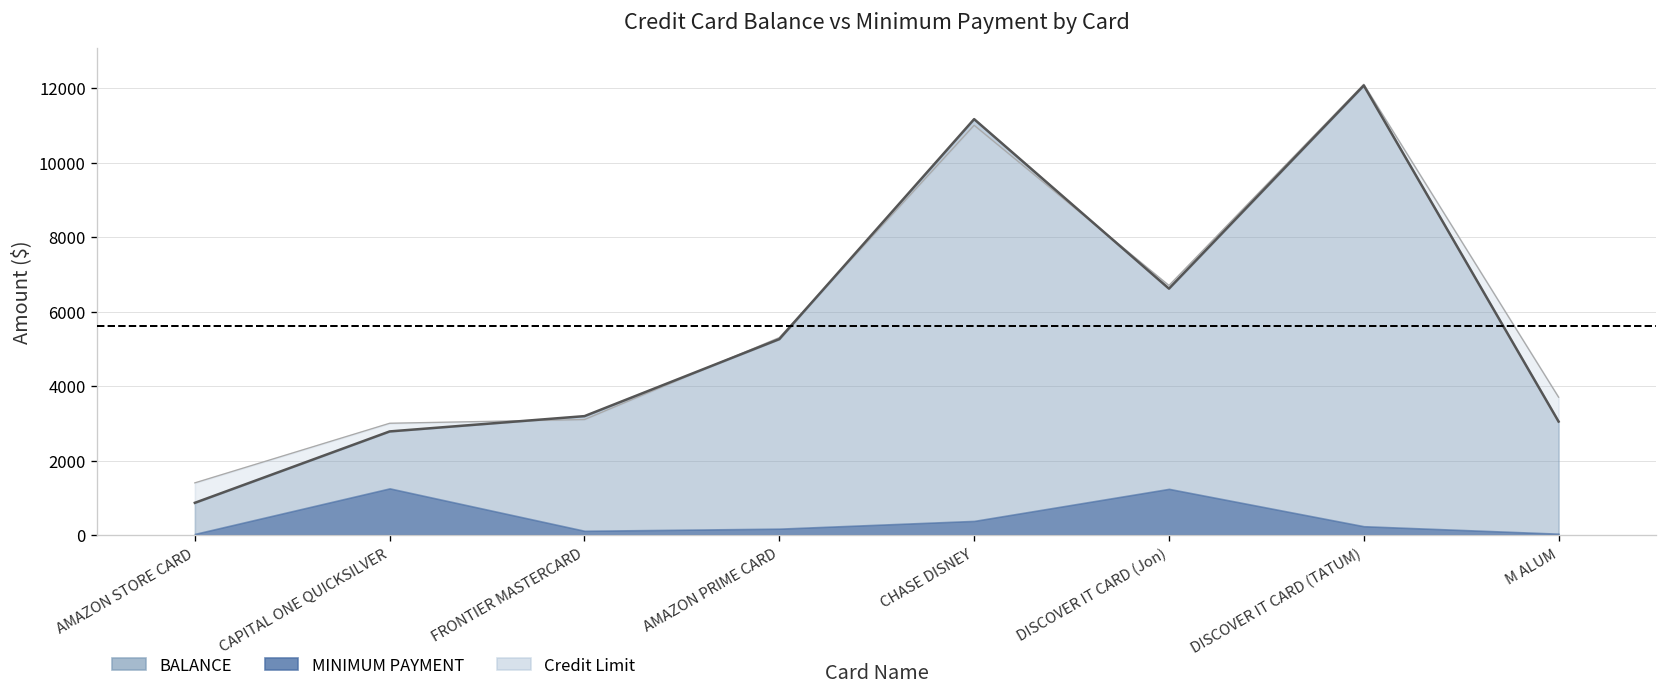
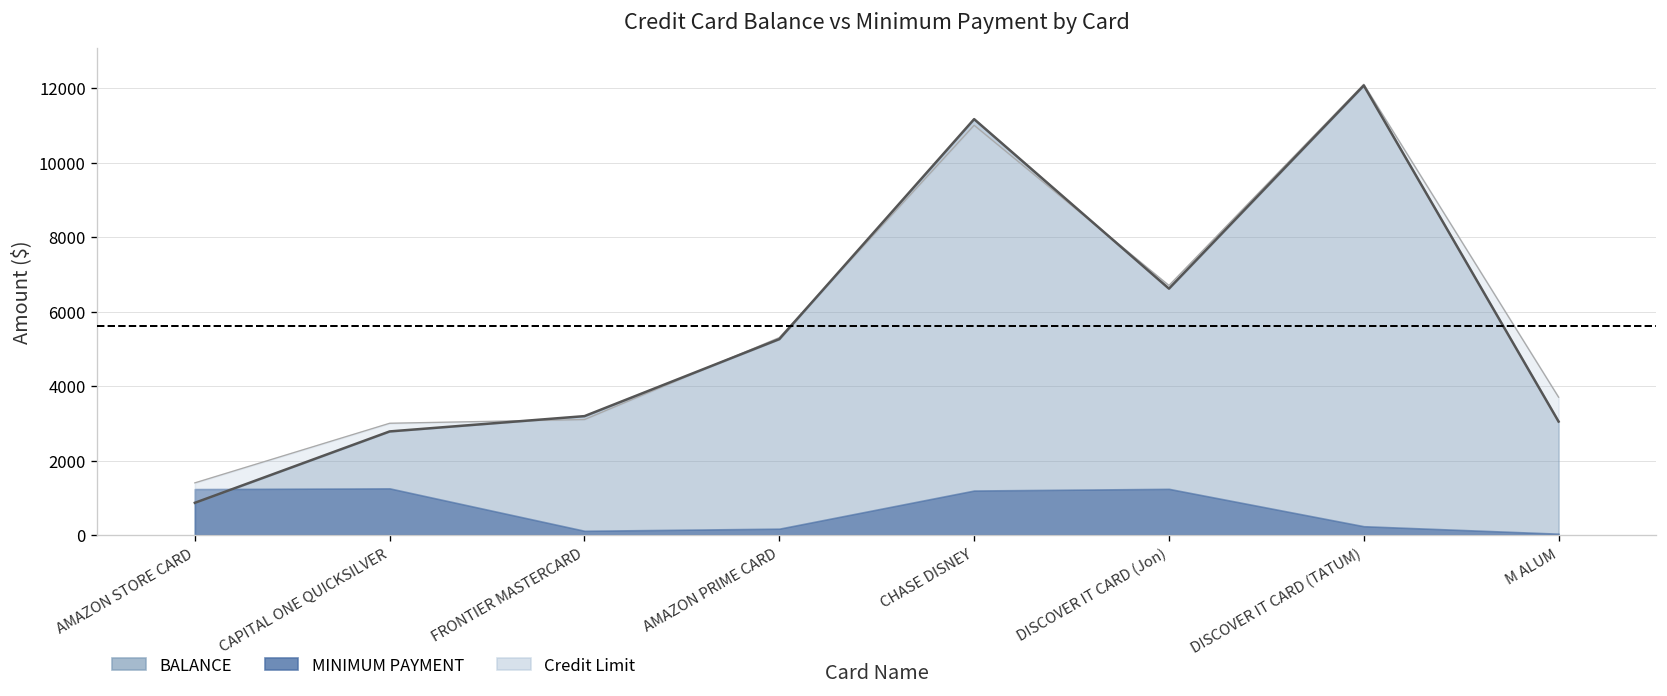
MINIMUM PAYMENT, AMAZON STORE CARD: 0 -> 1200
MINIMUM PAYMENT, CHASE DISNEY: 400 -> 1200
